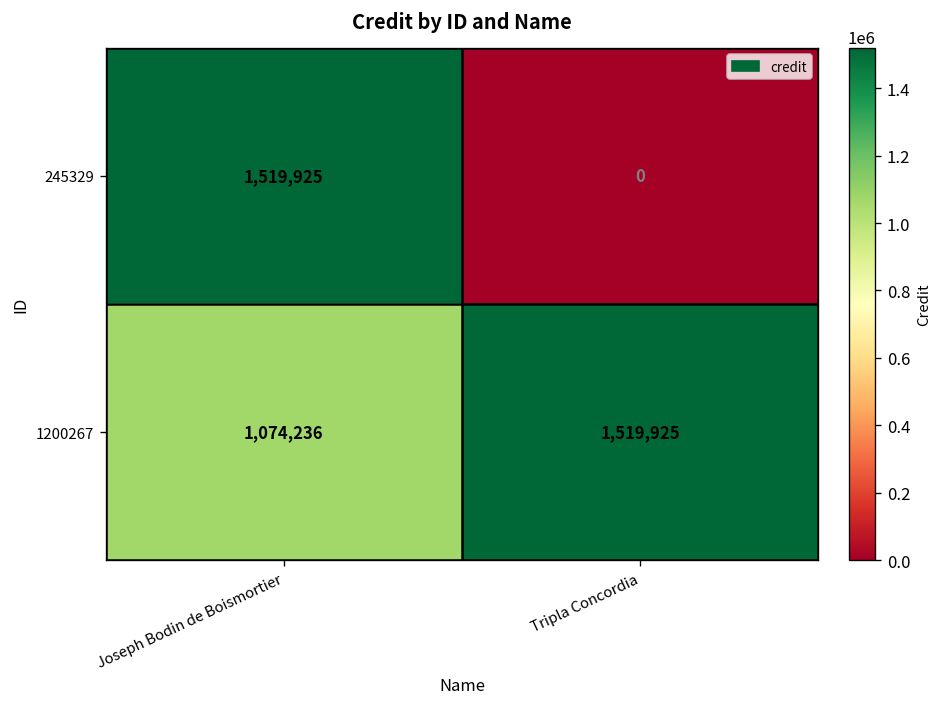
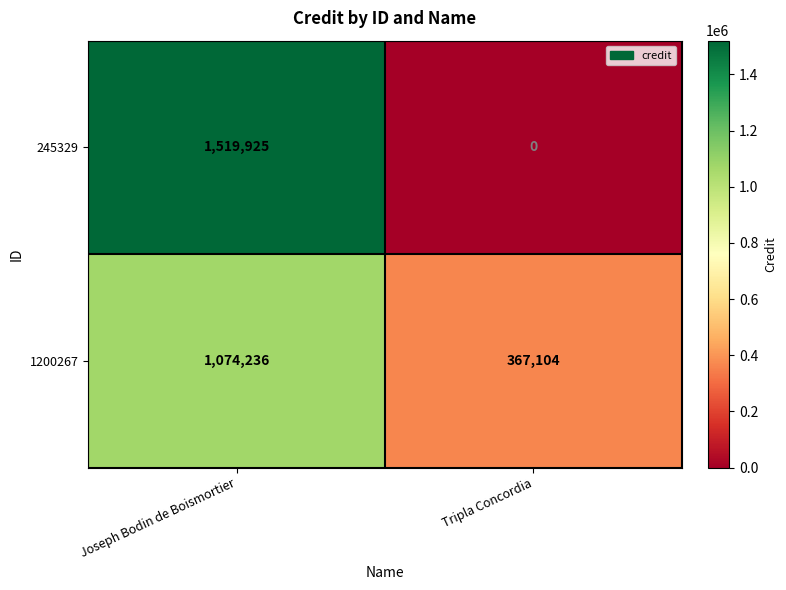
1200267, Tripla Concordia: 1,519,925 -> 367,104
